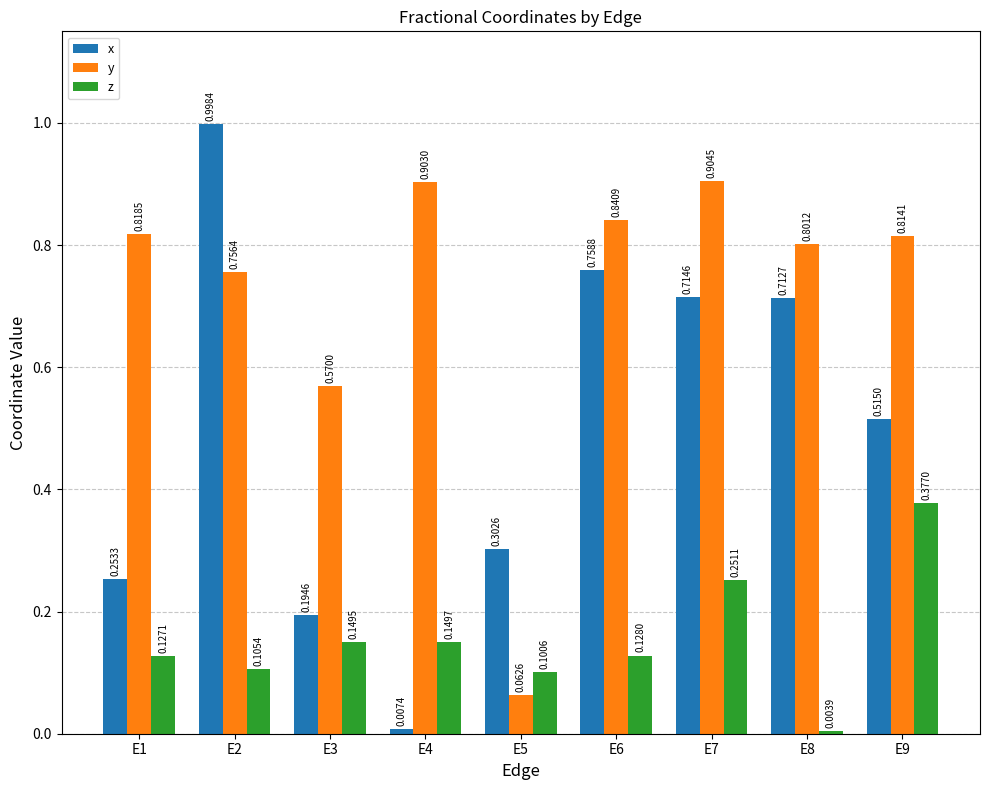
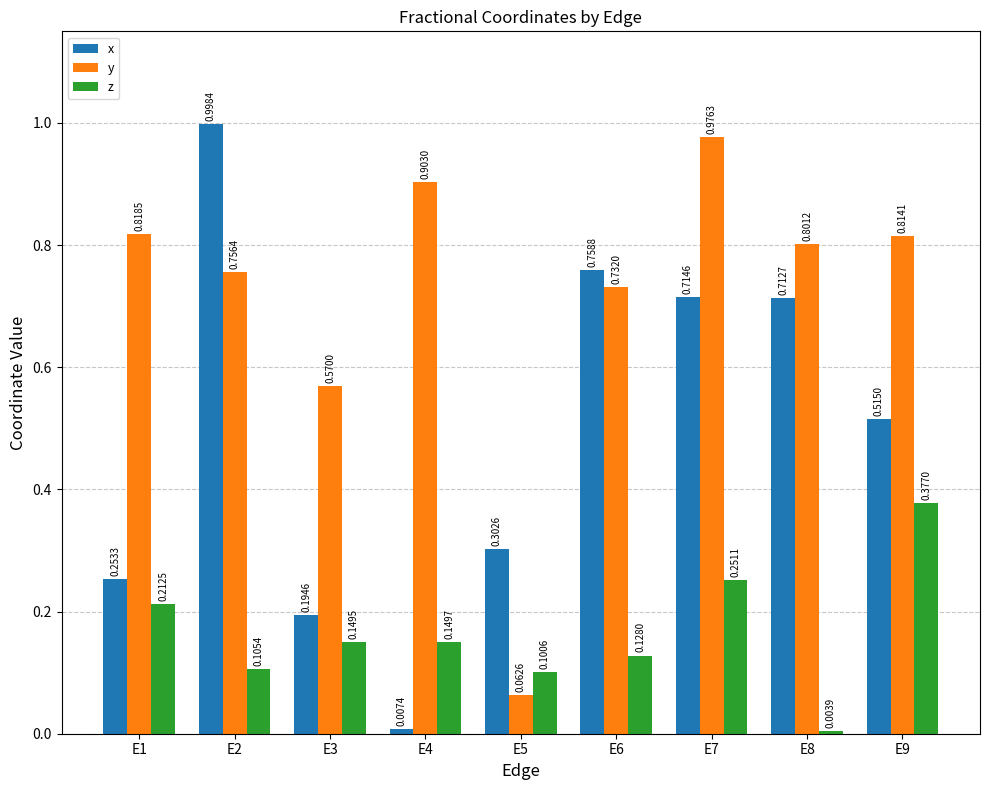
z, E1: 0.1271 -> 0.2125
y, E6: 0.8409 -> 0.7320
y, E7: 0.9045 -> 0.9763
